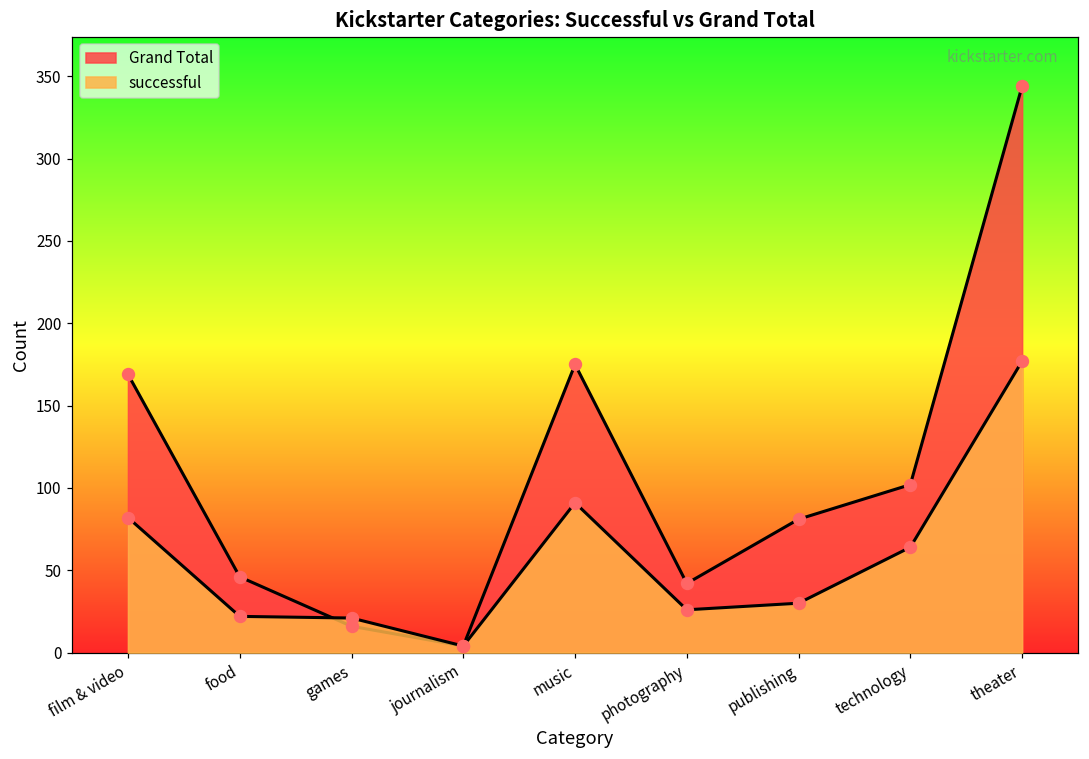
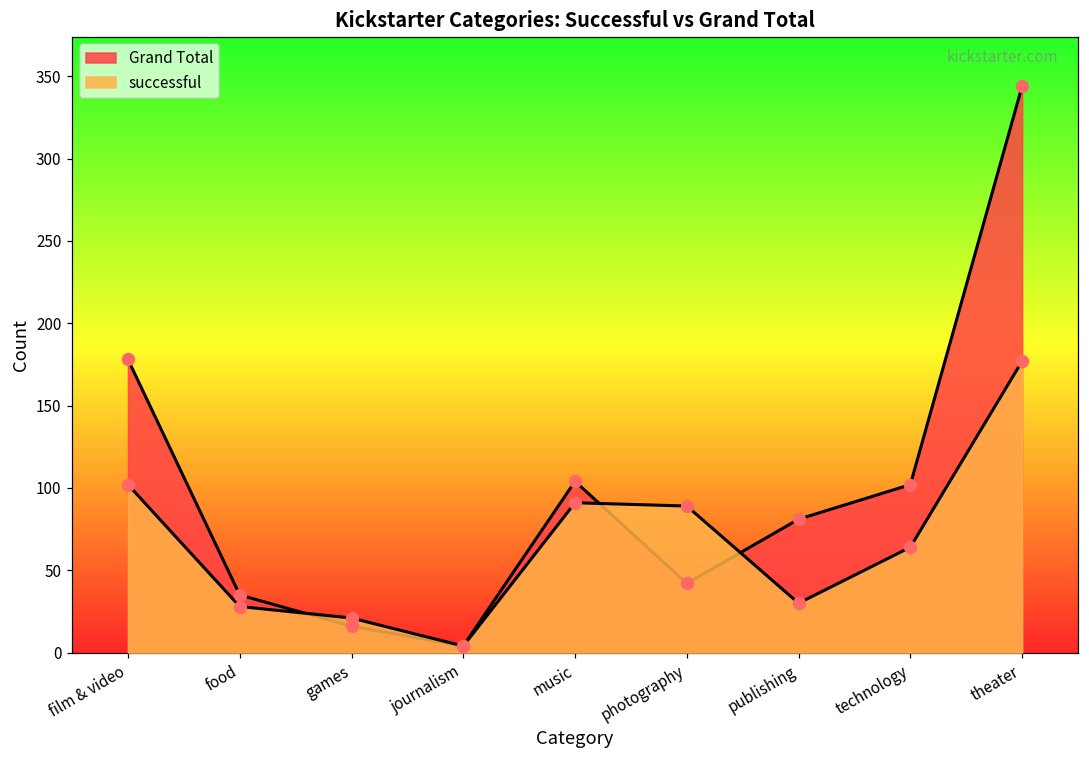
Grand Total, film & video: 169 -> 178
successful, film & video: 82 -> 102
Grand Total, food: 46 -> 35
successful, food: 22 -> 28
Grand Total, music: 175 -> 104
successful, photography: 26 -> 89
